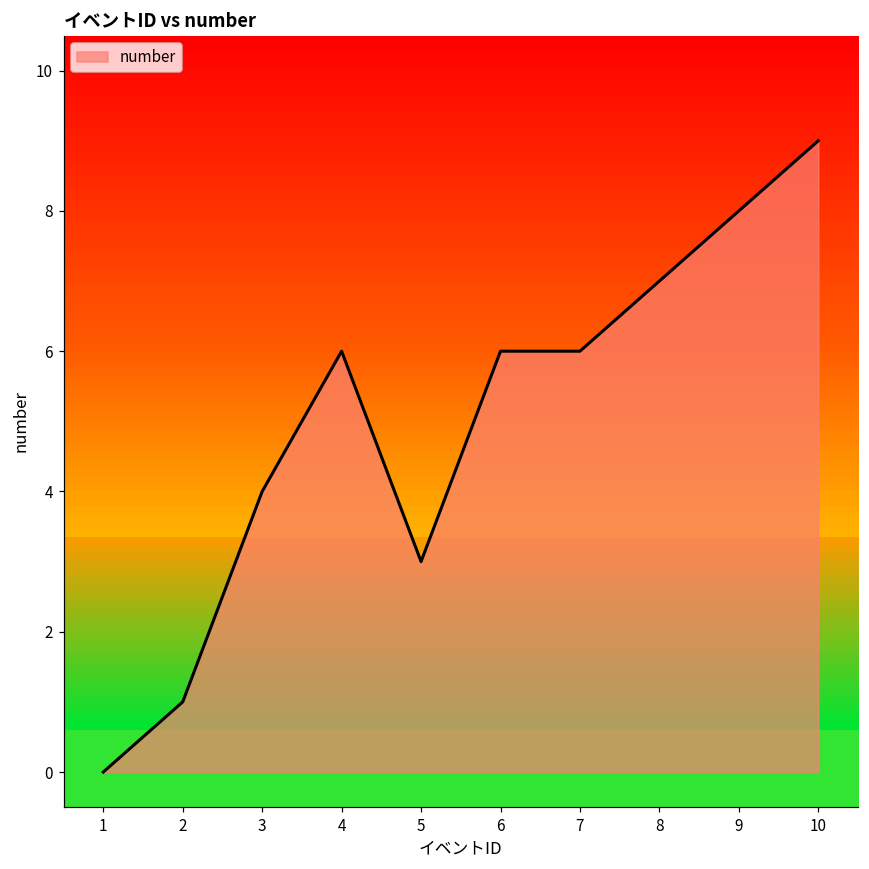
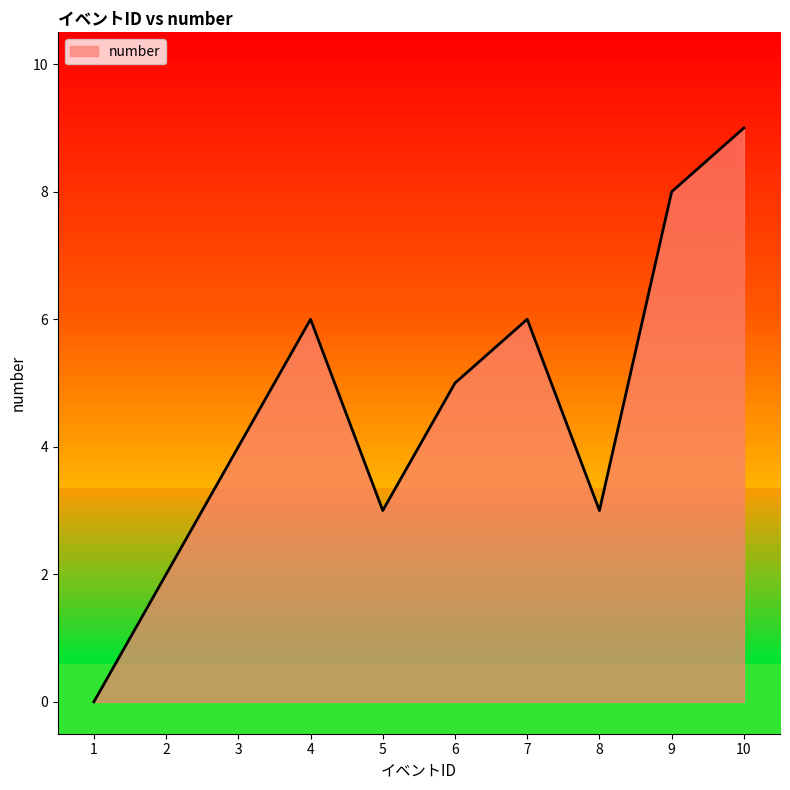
2: 1 -> 2
6: 6 -> 5
8: 7 -> 3
